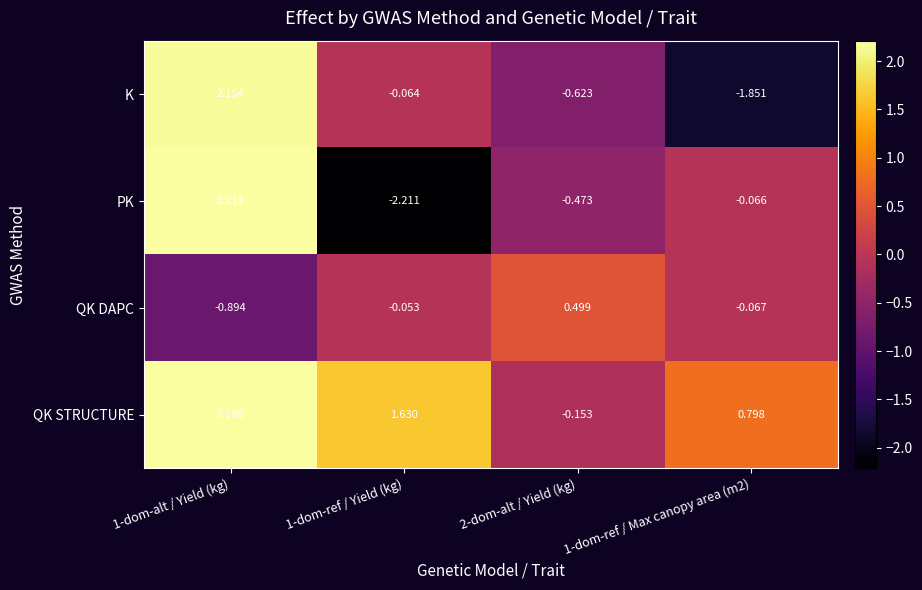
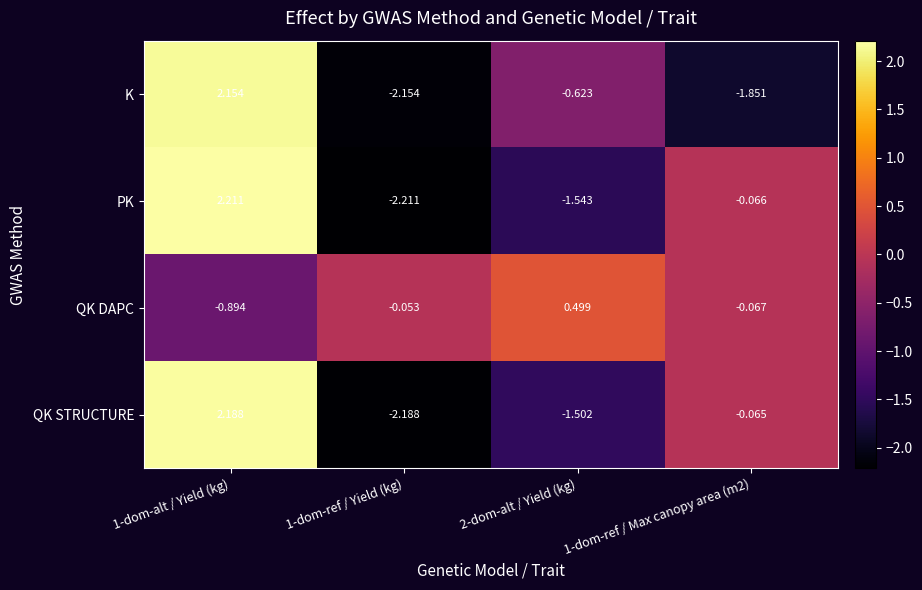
K, 1-dom-ref / Yield (kg): -0.064 -> -2.154
PK, 2-dom-alt / Yield (kg): -0.473 -> -1.543
QK STRUCTURE, 1-dom-ref / Yield (kg): 1.630 -> -2.188
QK STRUCTURE, 2-dom-alt / Yield (kg): -0.153 -> -1.502
QK STRUCTURE, 1-dom-ref / Max canopy area (m2): 0.798 -> -0.065
